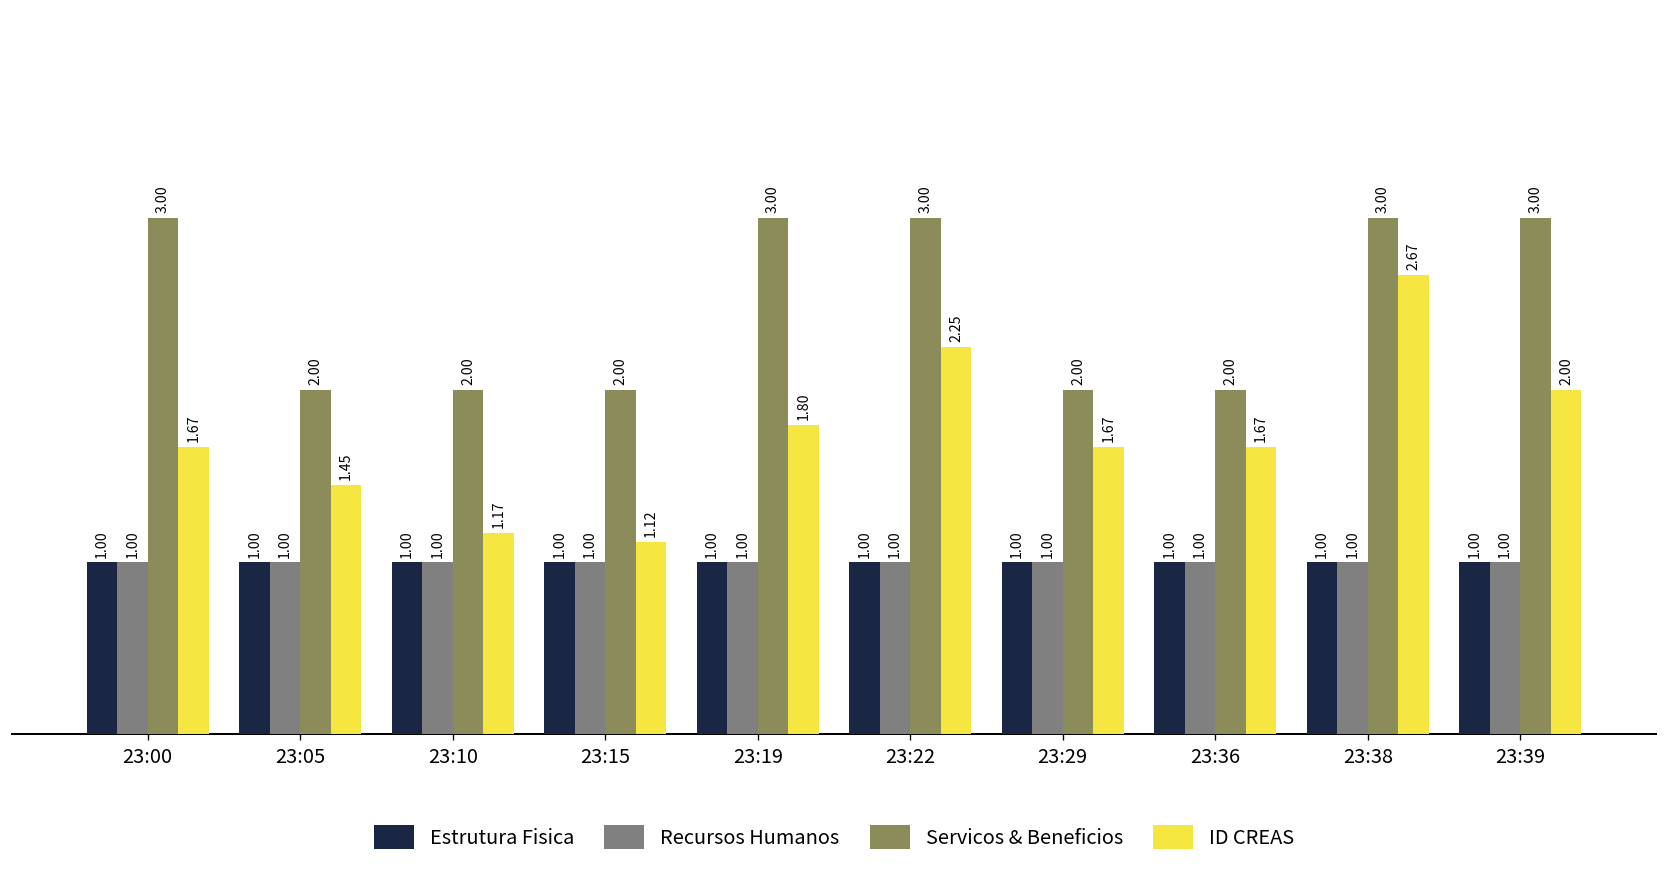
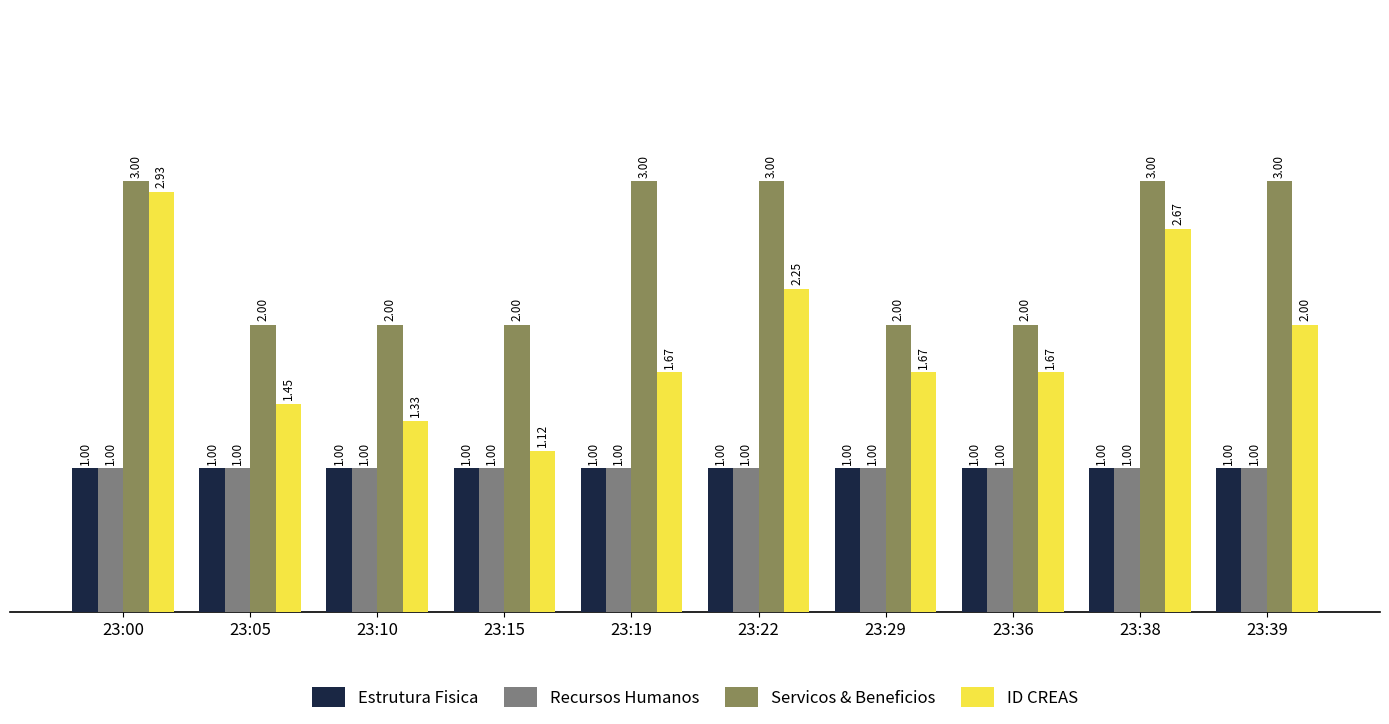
ID CREAS, 23:00: 1.67 -> 2.93
ID CREAS, 23:10: 1.17 -> 1.33
ID CREAS, 23:19: 1.80 -> 1.67
